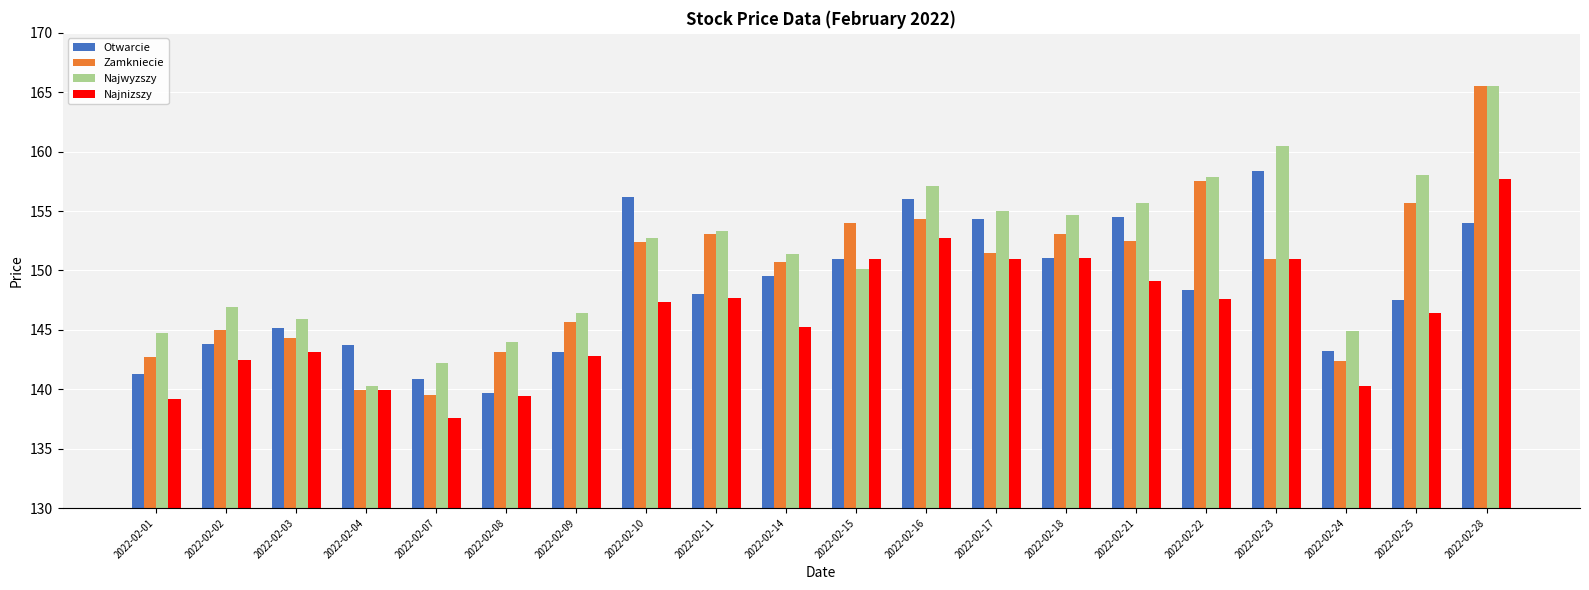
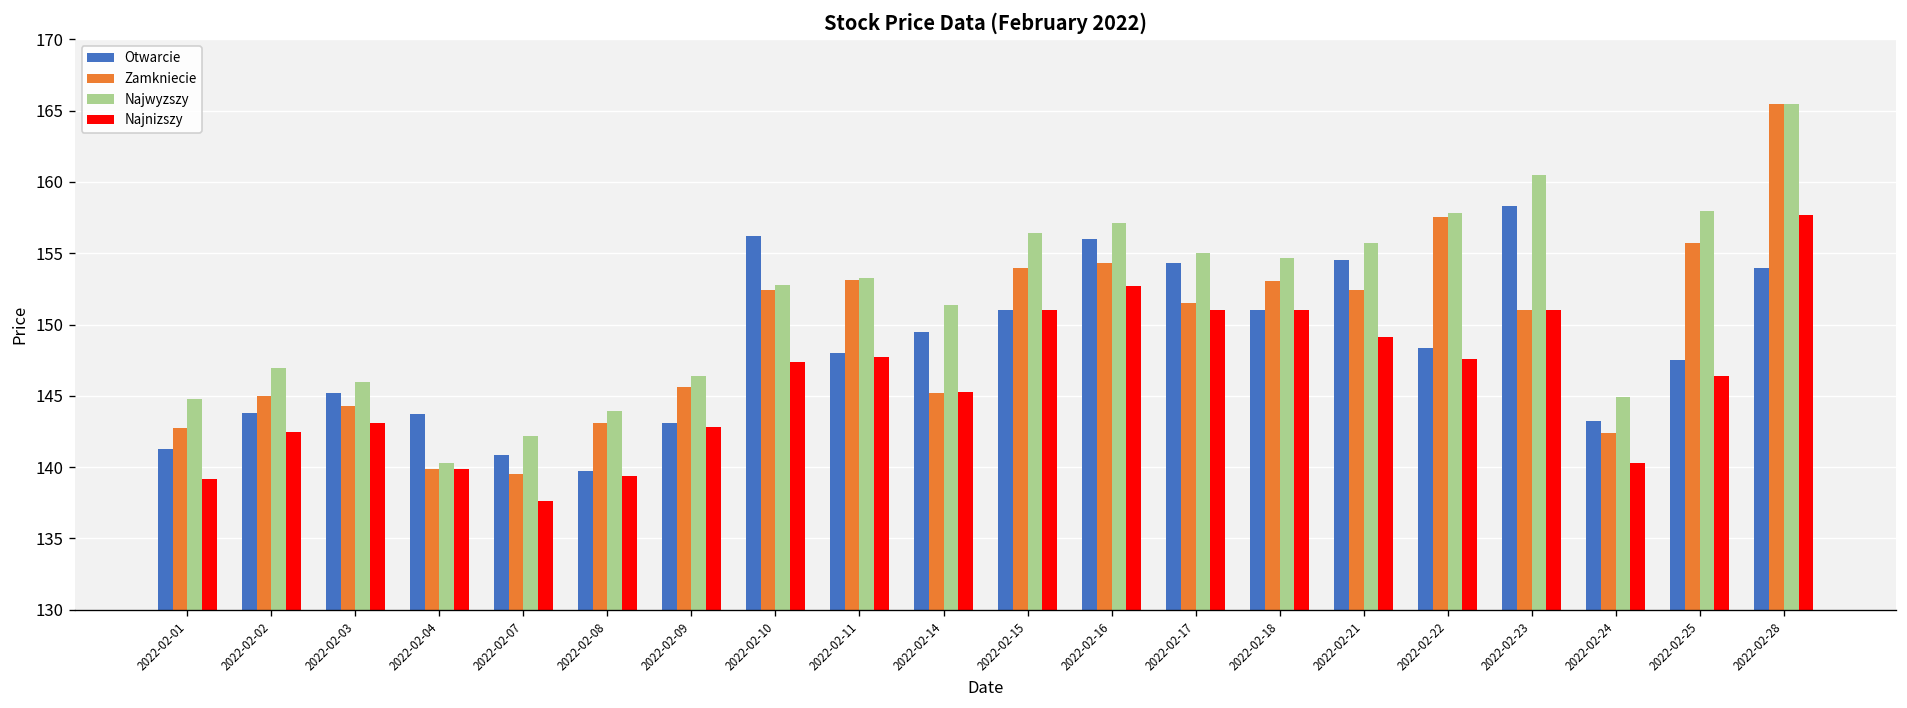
Zamkniecie, 2022-02-14: 150.7 -> 145.2
Najwyzszy, 2022-02-15: 150.1 -> 156.5
